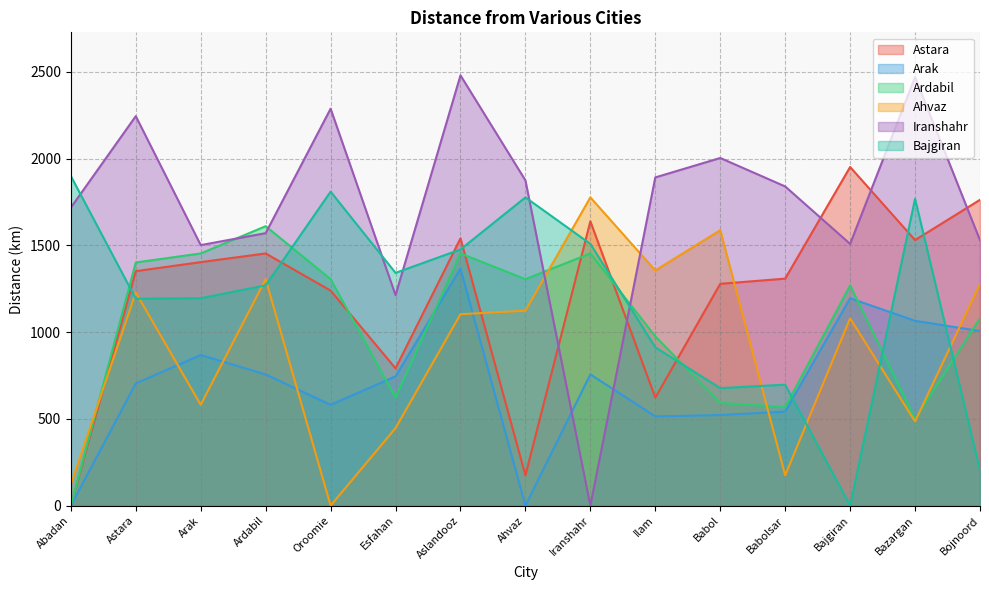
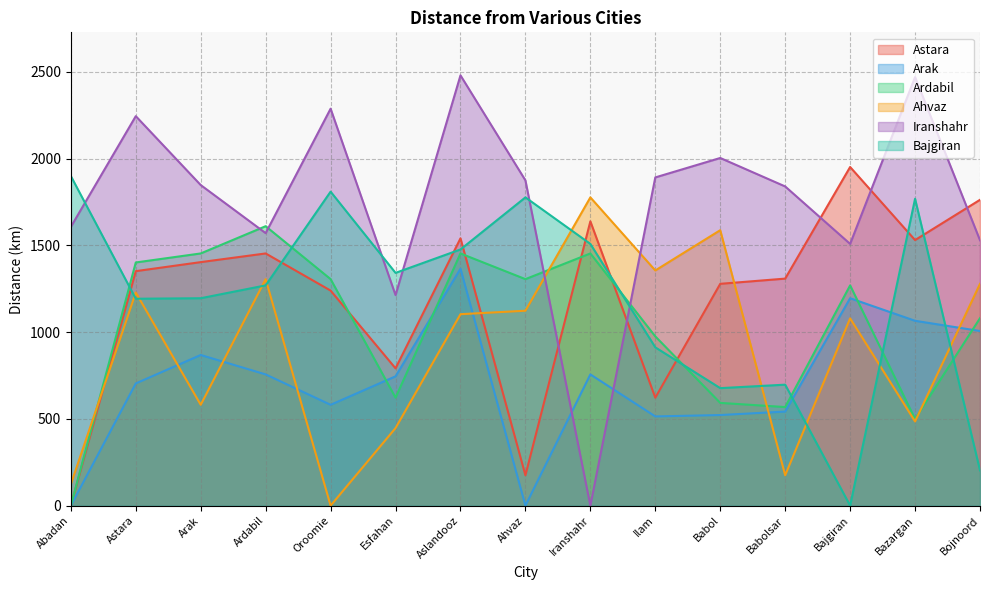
Iranshahr, Abadan: 1720 -> 1610
Iranshahr, Arak: 1500 -> 1850
